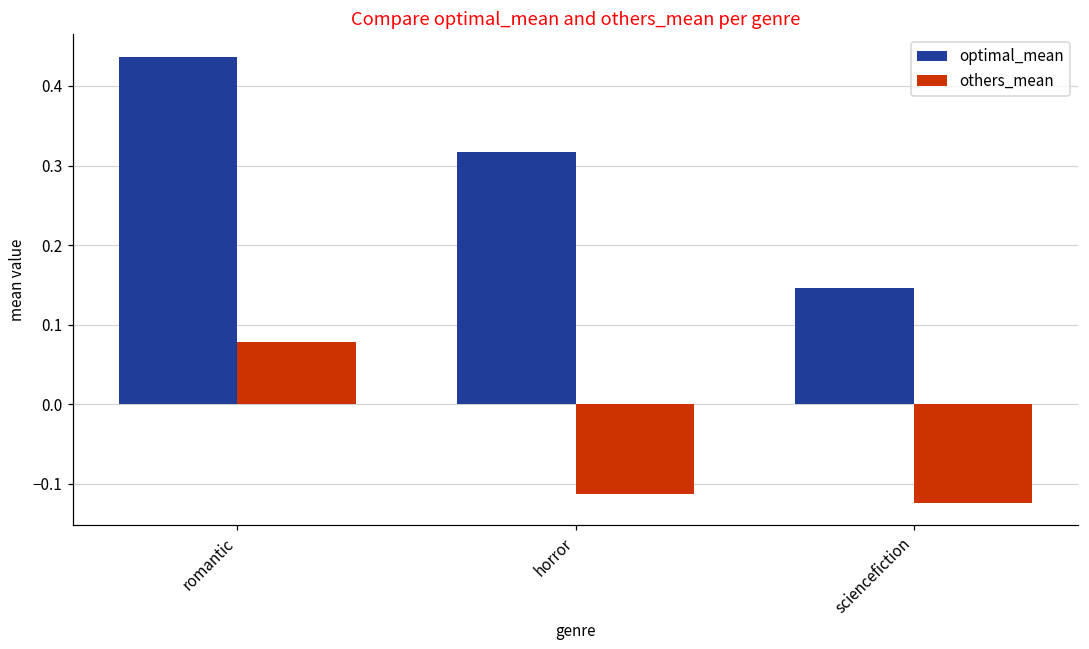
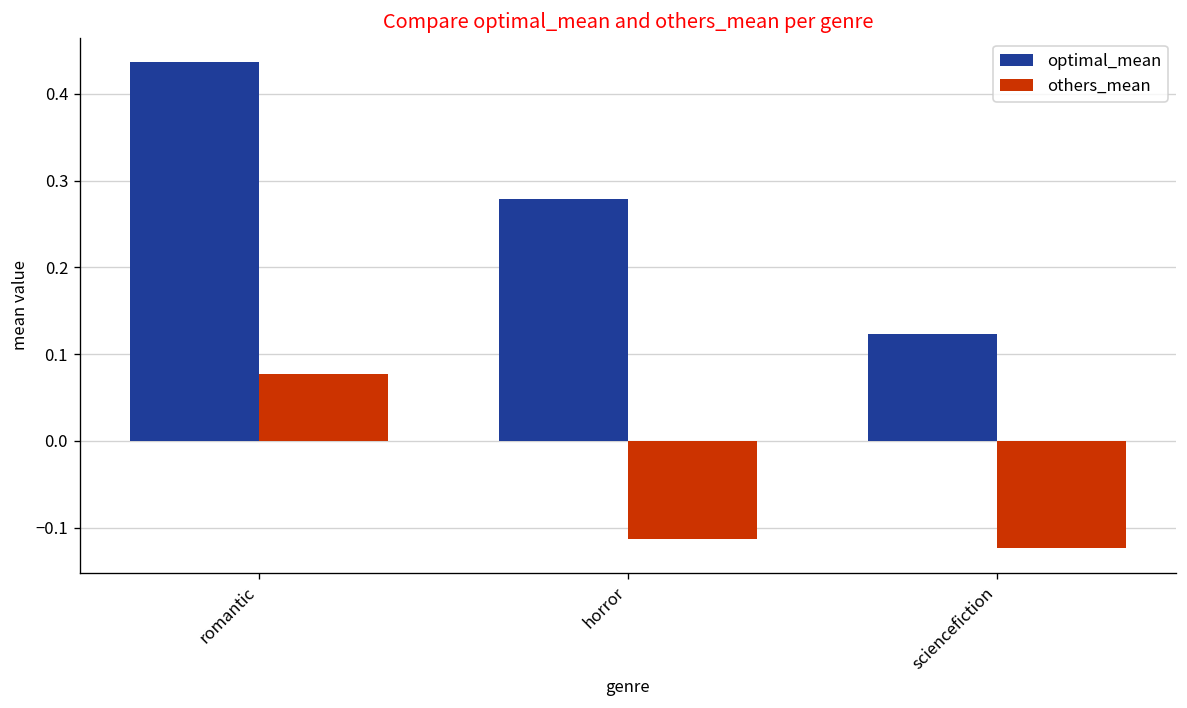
optimal_mean, horror: 0.32 -> 0.28
optimal_mean, sciencefiction: 0.15 -> 0.12
